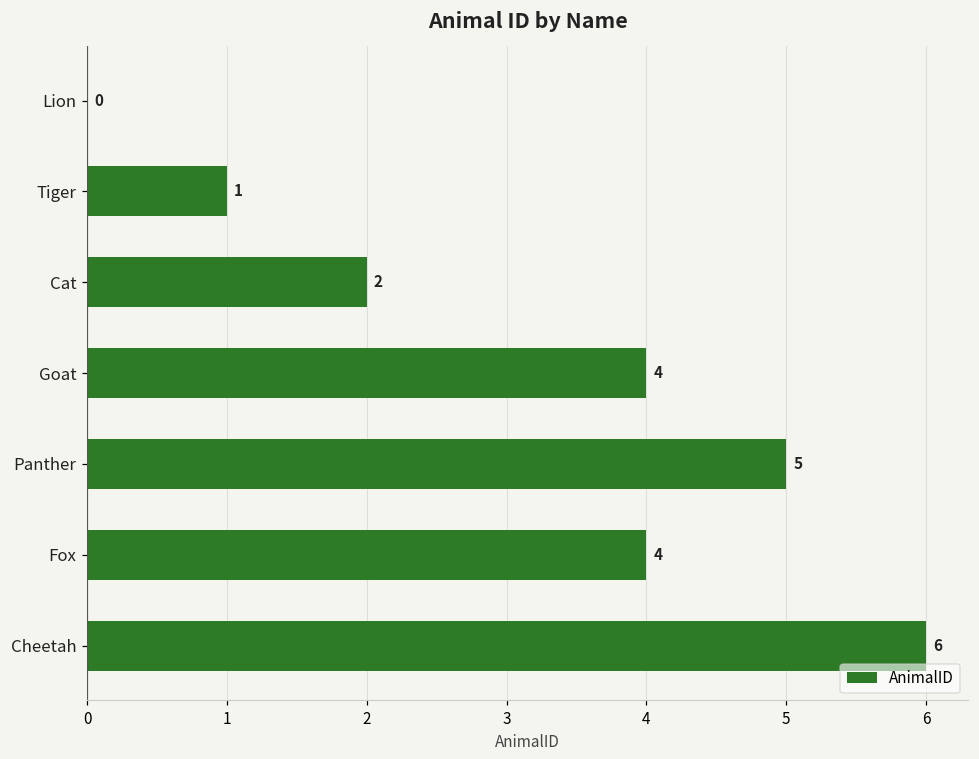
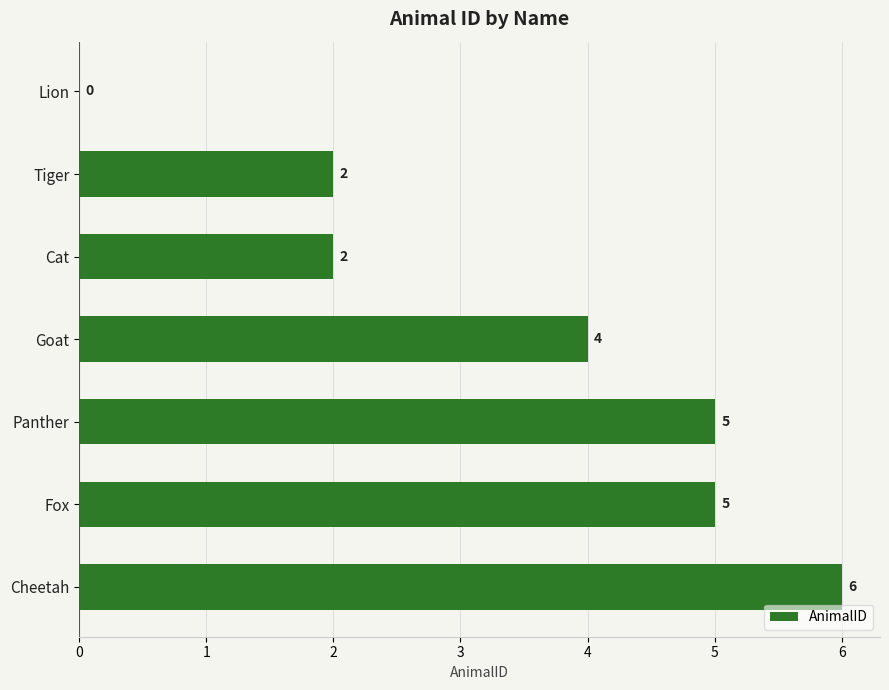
Tiger: 1 -> 2
Fox: 4 -> 5
